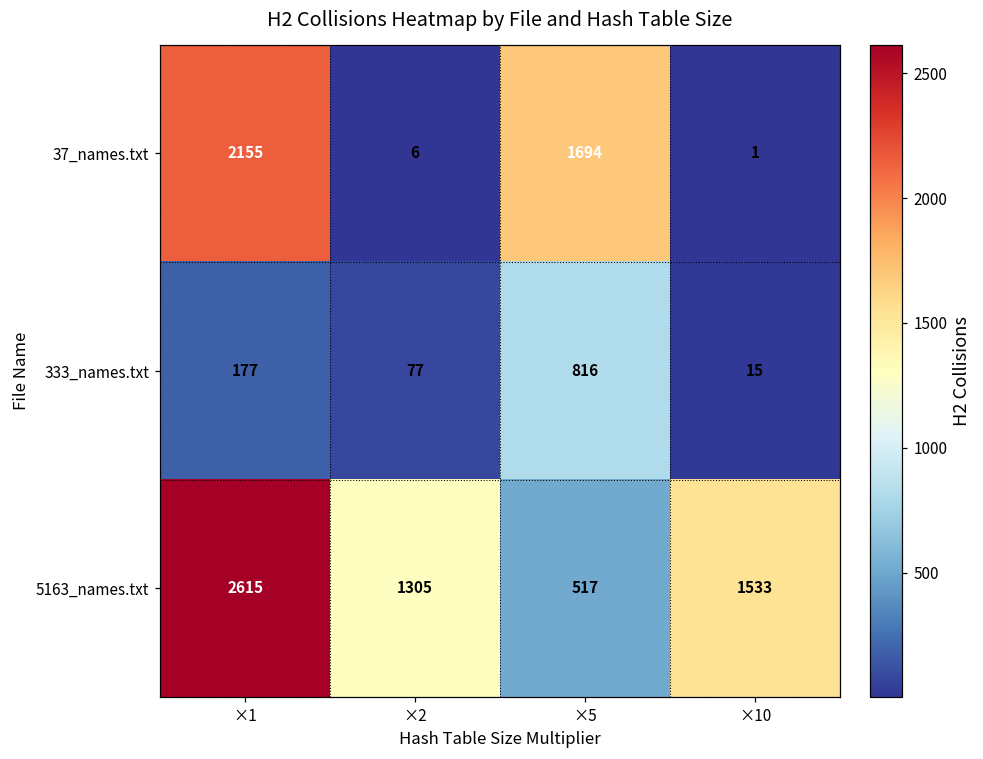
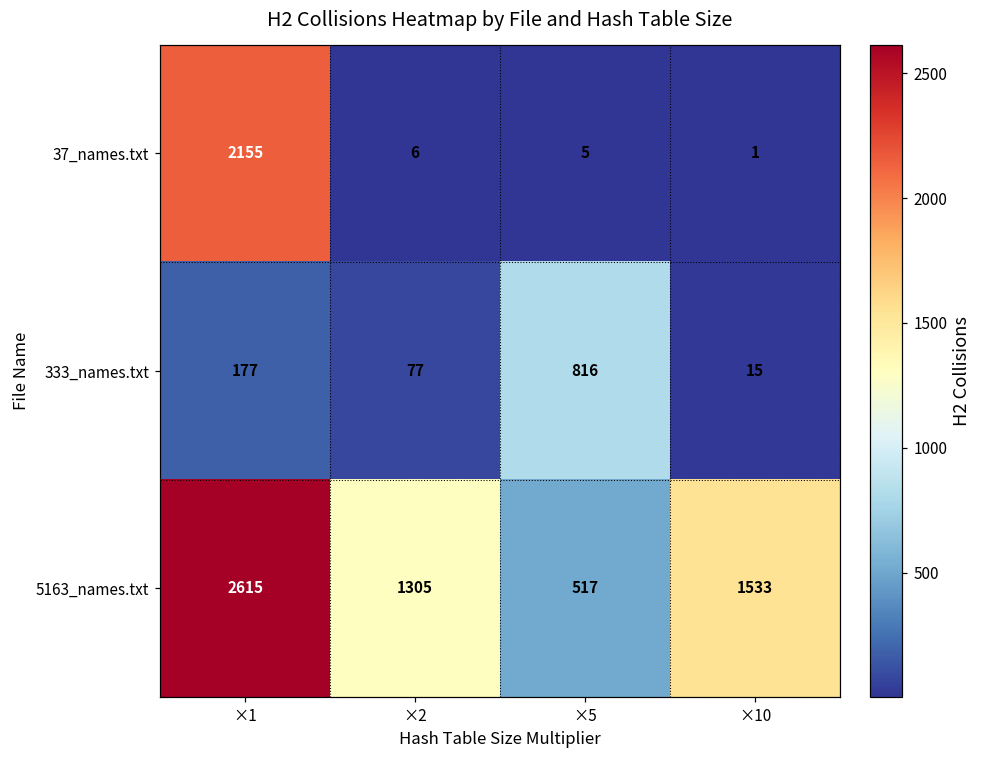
37_names.txt, ×5: 1694 -> 5
